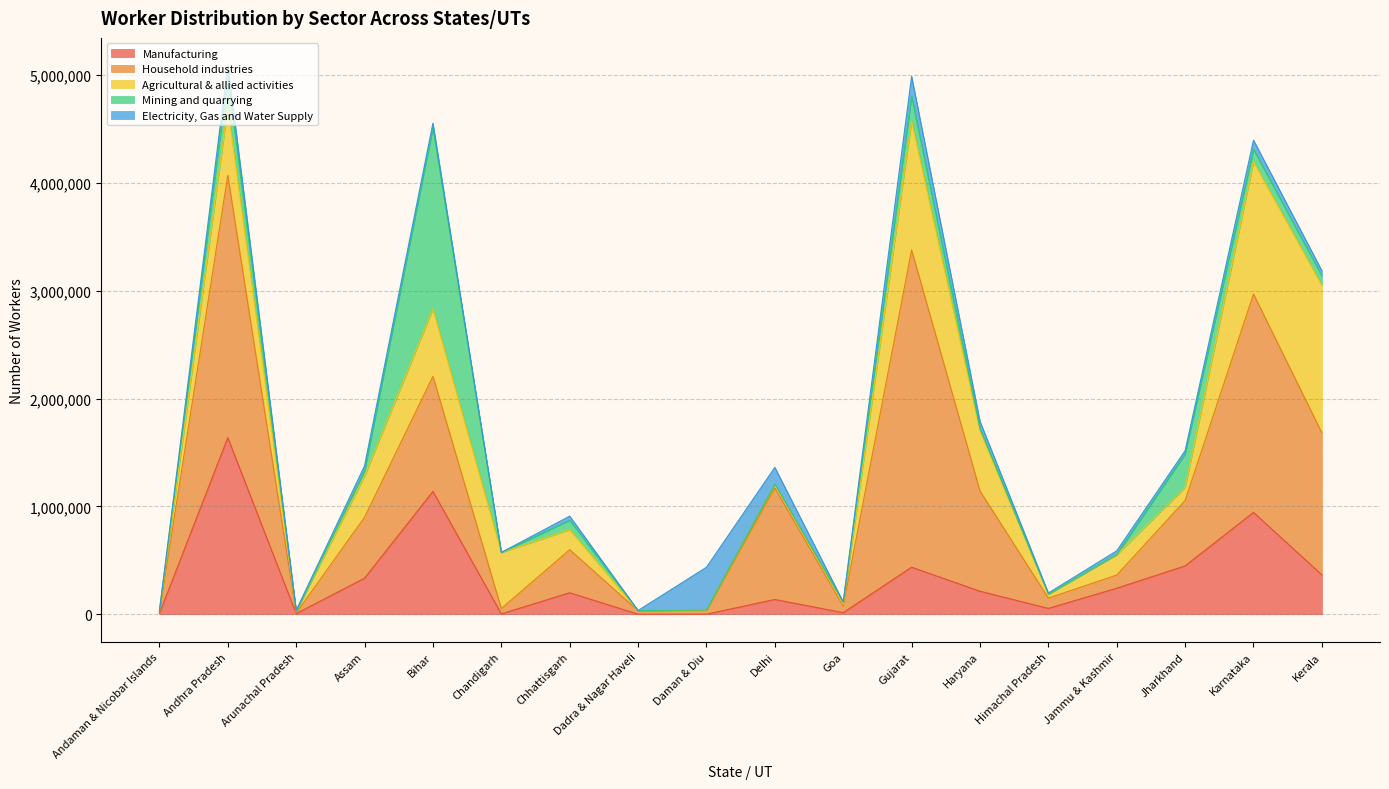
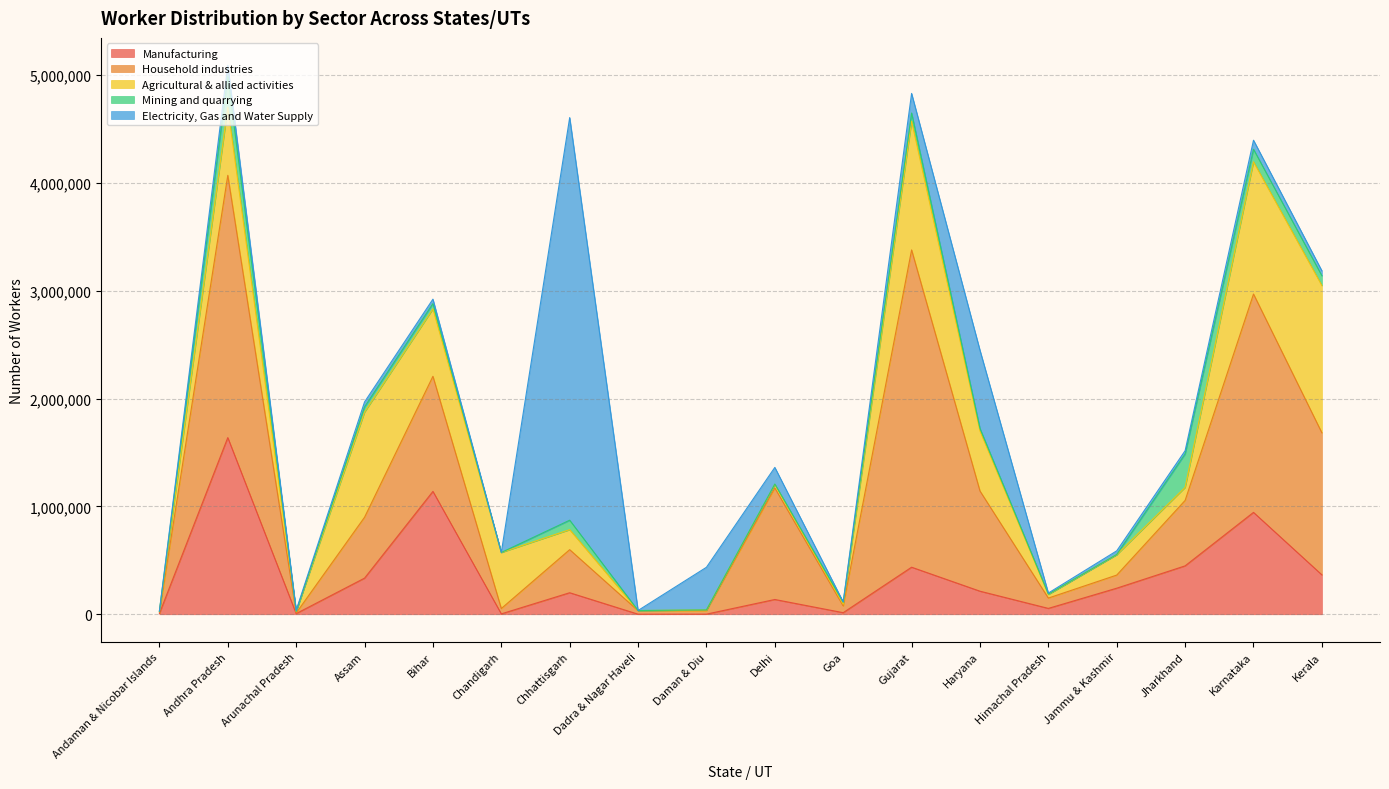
Agricultural & allied activities, Assam: 380,000 -> 980,000
Mining and quarrying, Bihar: 1,680,000 -> 50,000
Electricity, Gas and Water Supply, Chhattisgarh: 40,000 -> 3,740,000
Mining and quarrying, Gujarat: 230,000 -> 80,000
Electricity, Gas and Water Supply, Haryana: 70,000 -> 730,000
